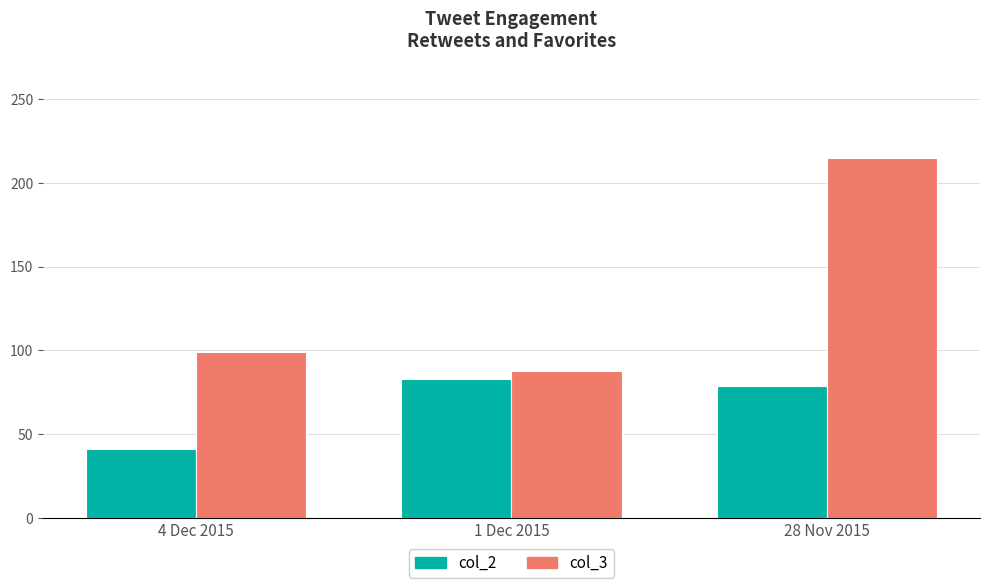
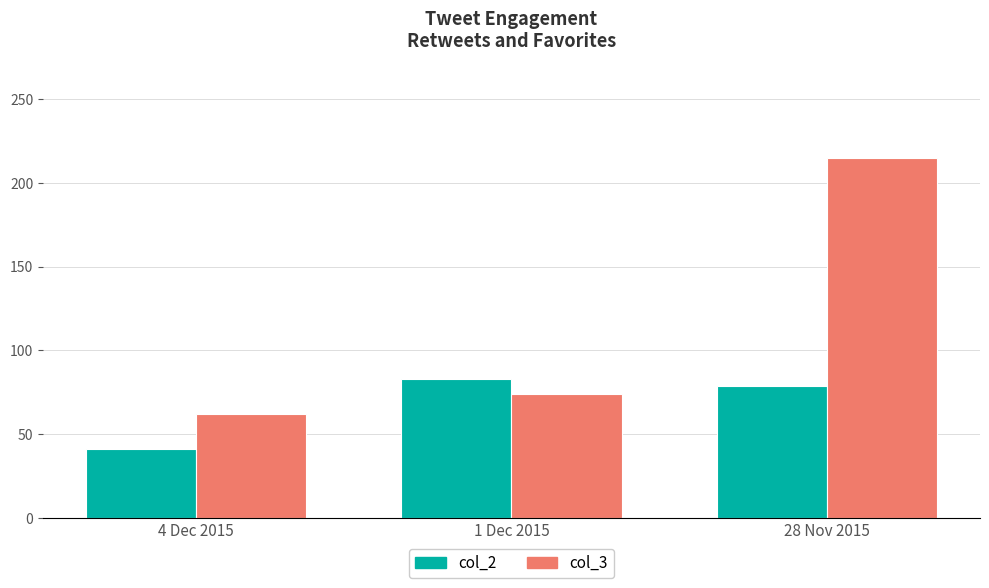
col_3, 4 Dec 2015: 99 -> 62
col_3, 1 Dec 2015: 88 -> 74
